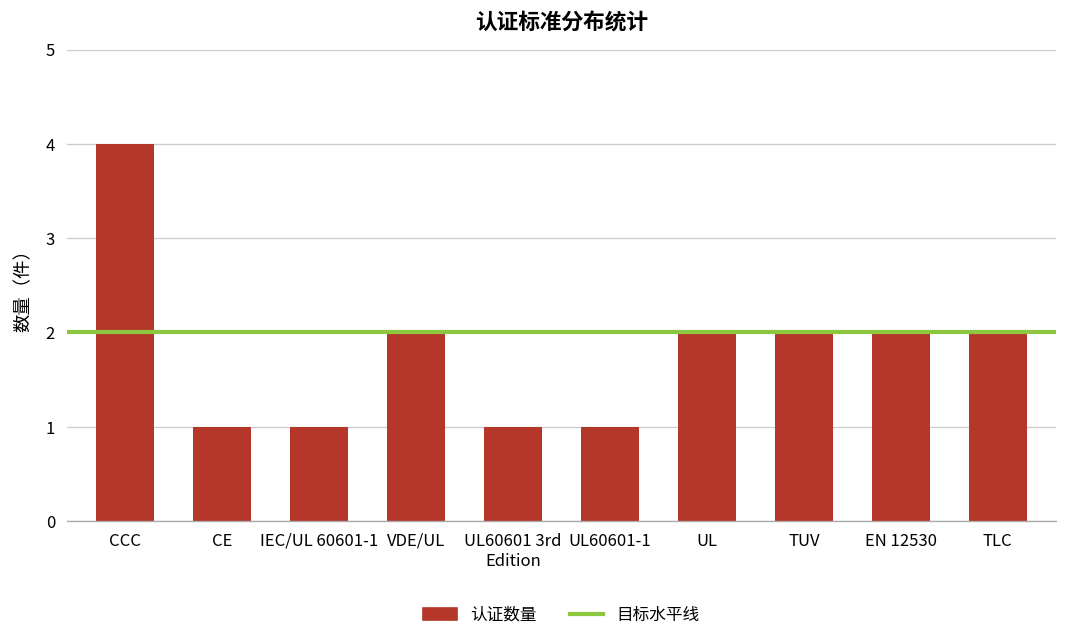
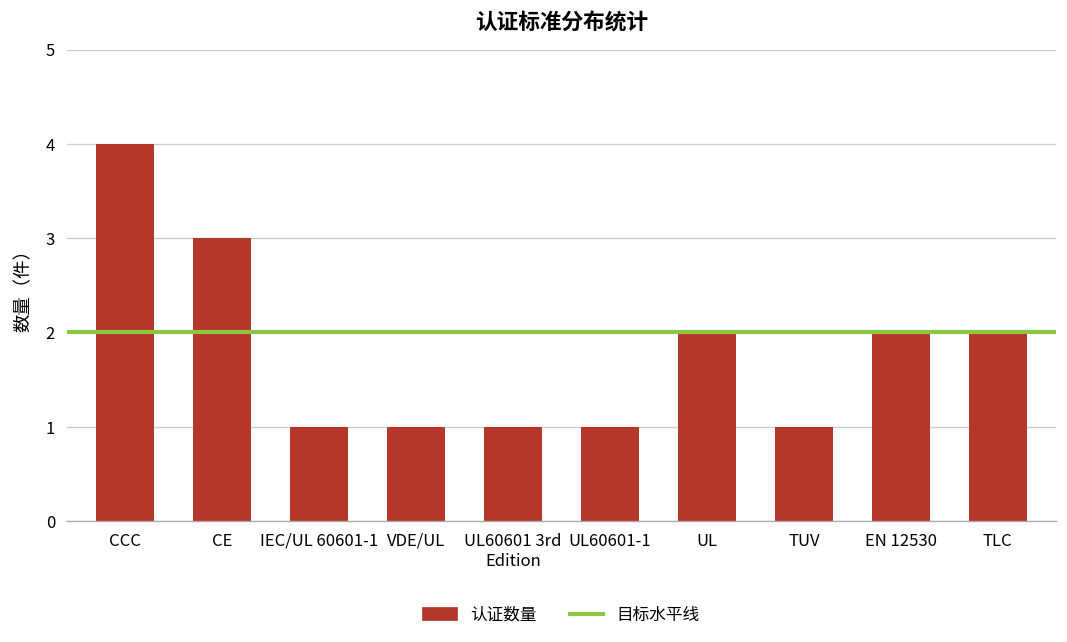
CE: 1 -> 3
VDE/UL: 2 -> 1
TUV: 2 -> 1
